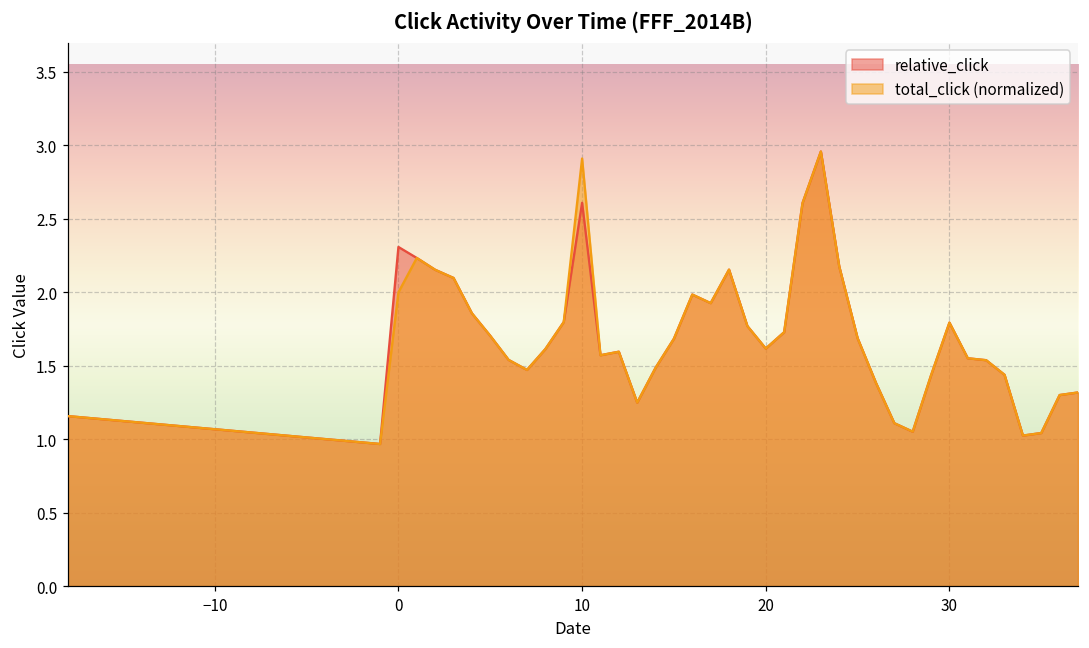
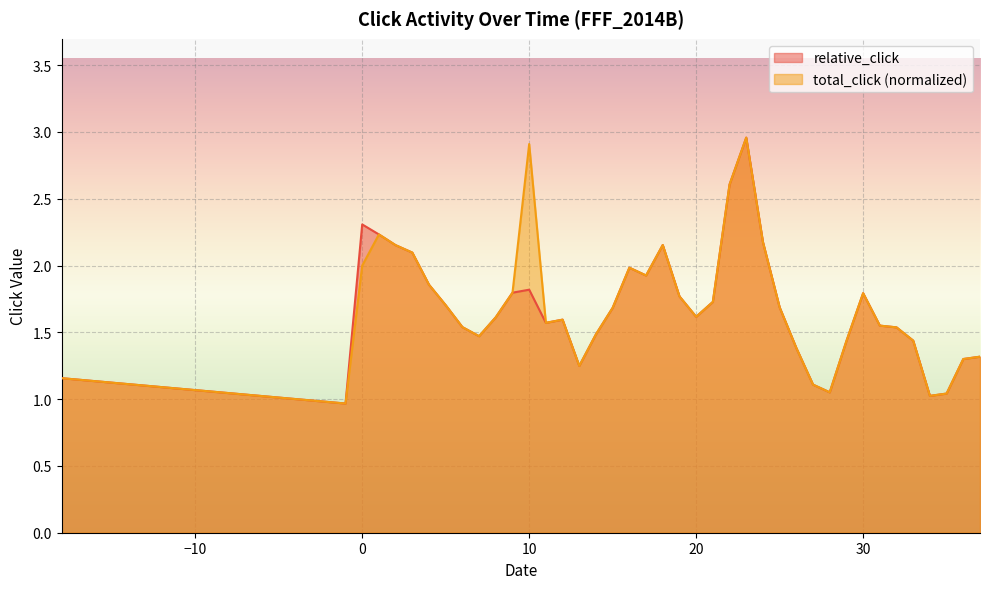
relative_click, 10: 2.61 -> 1.82
